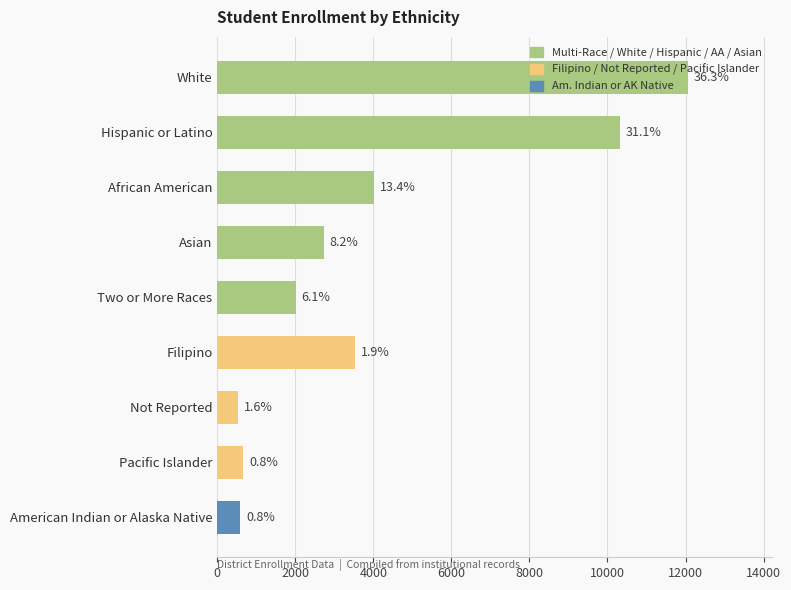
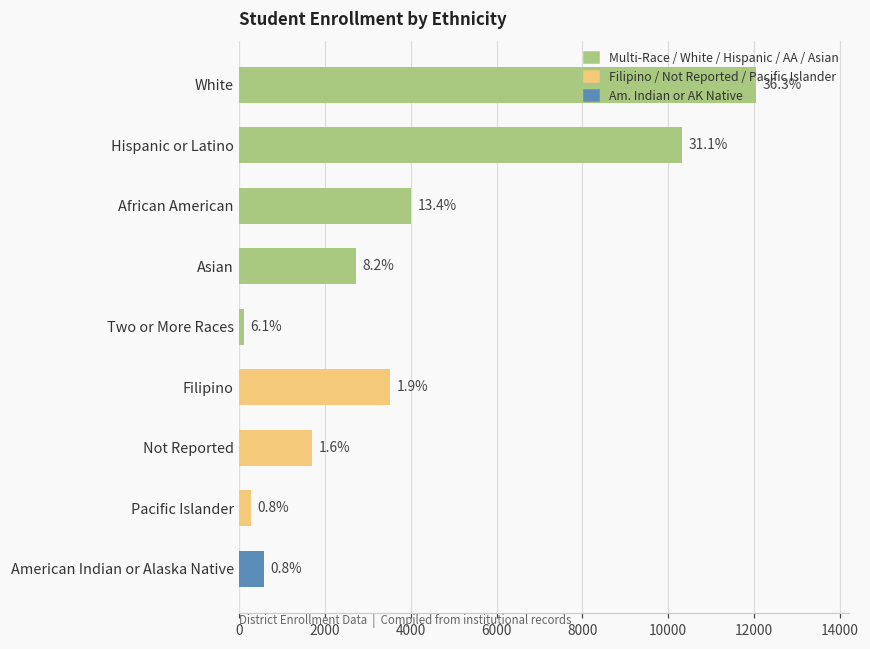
Two or More Races: 2000 -> 100
Not Reported: 500 -> 1700
Pacific Islander: 700 -> 300
